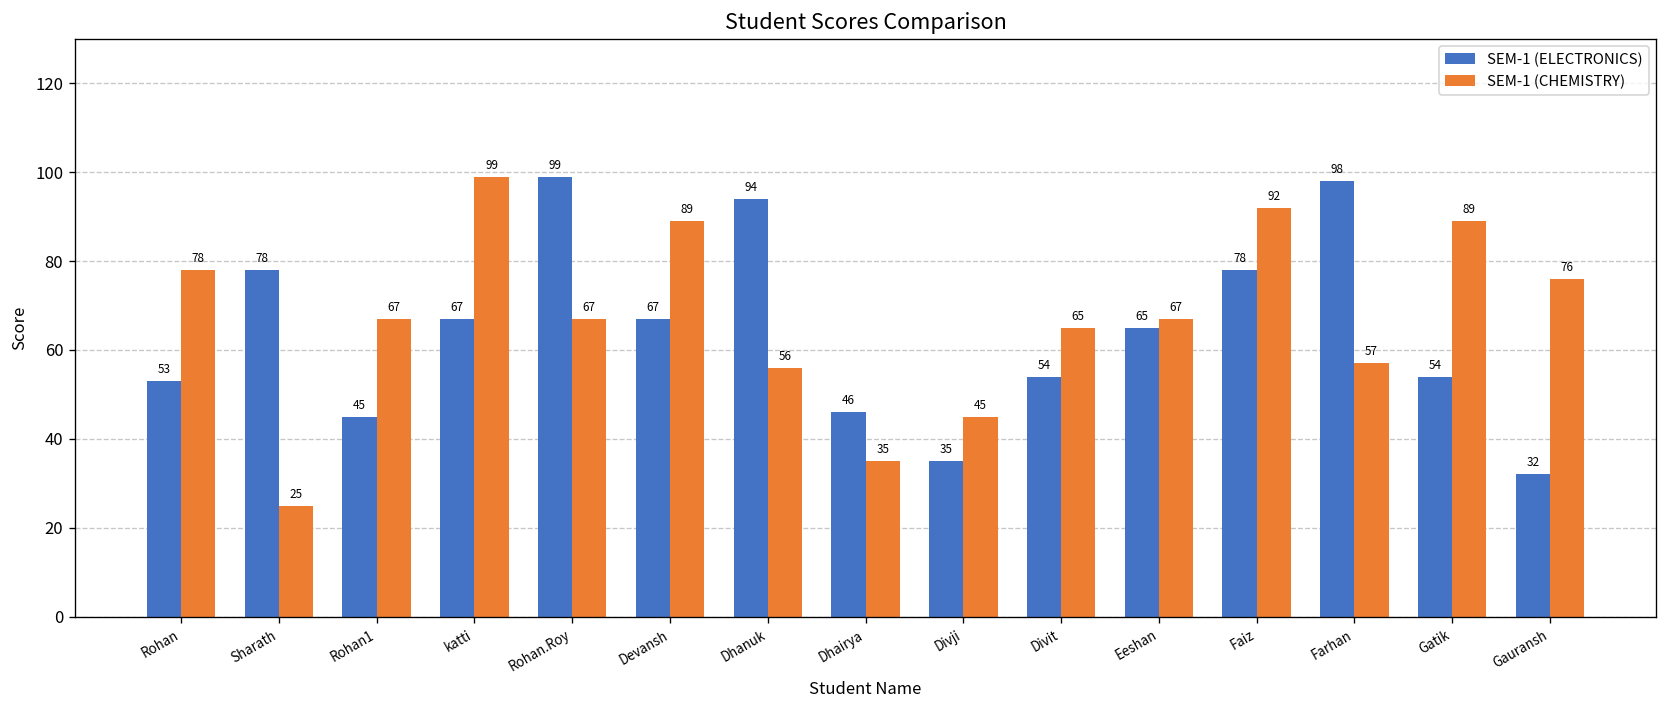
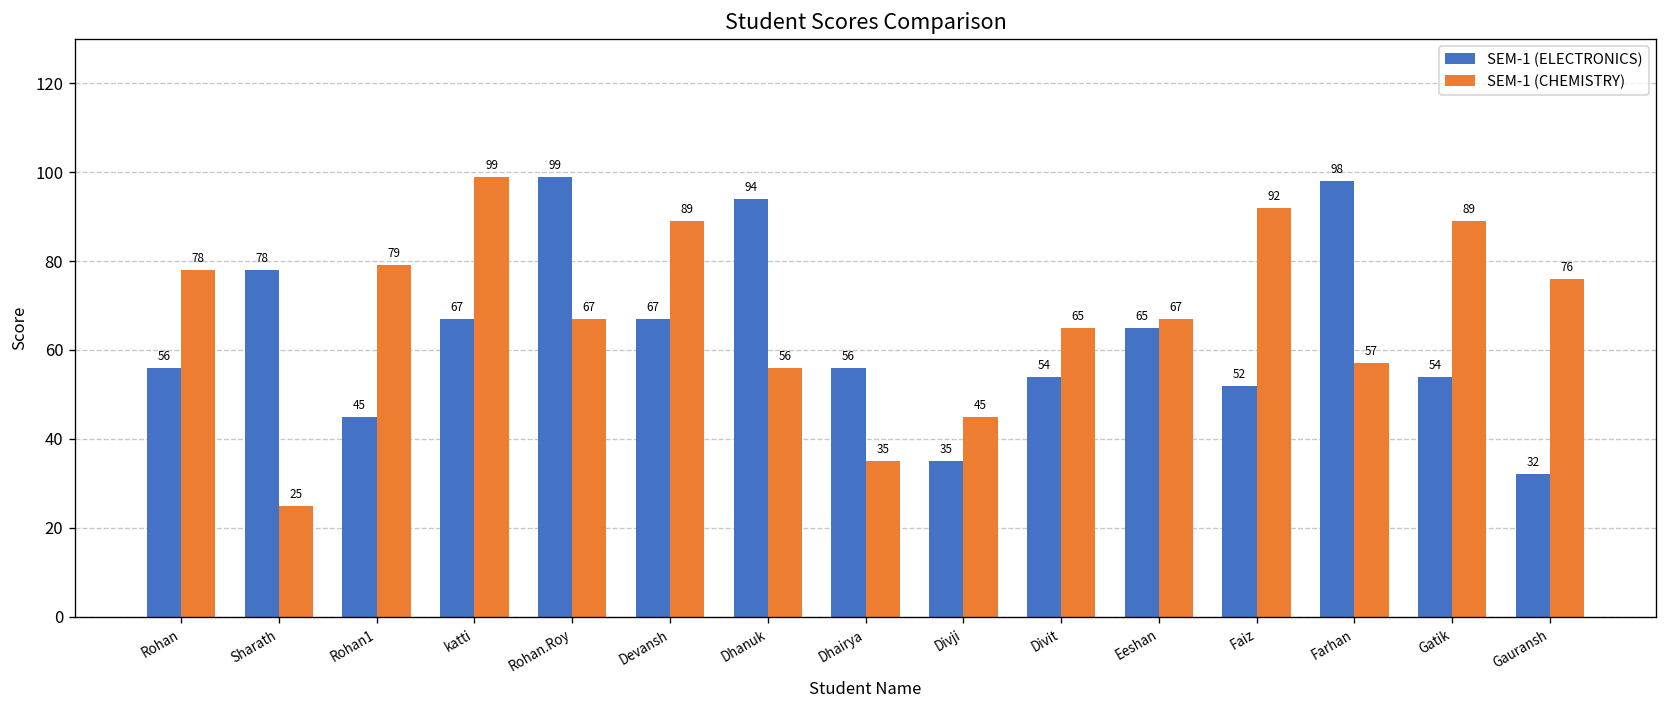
SEM-1 (ELECTRONICS), Rohan: 53 -> 56
SEM-1 (CHEMISTRY), Rohan1: 67 -> 79
SEM-1 (ELECTRONICS), Dhairya: 46 -> 56
SEM-1 (ELECTRONICS), Faiz: 78 -> 52
